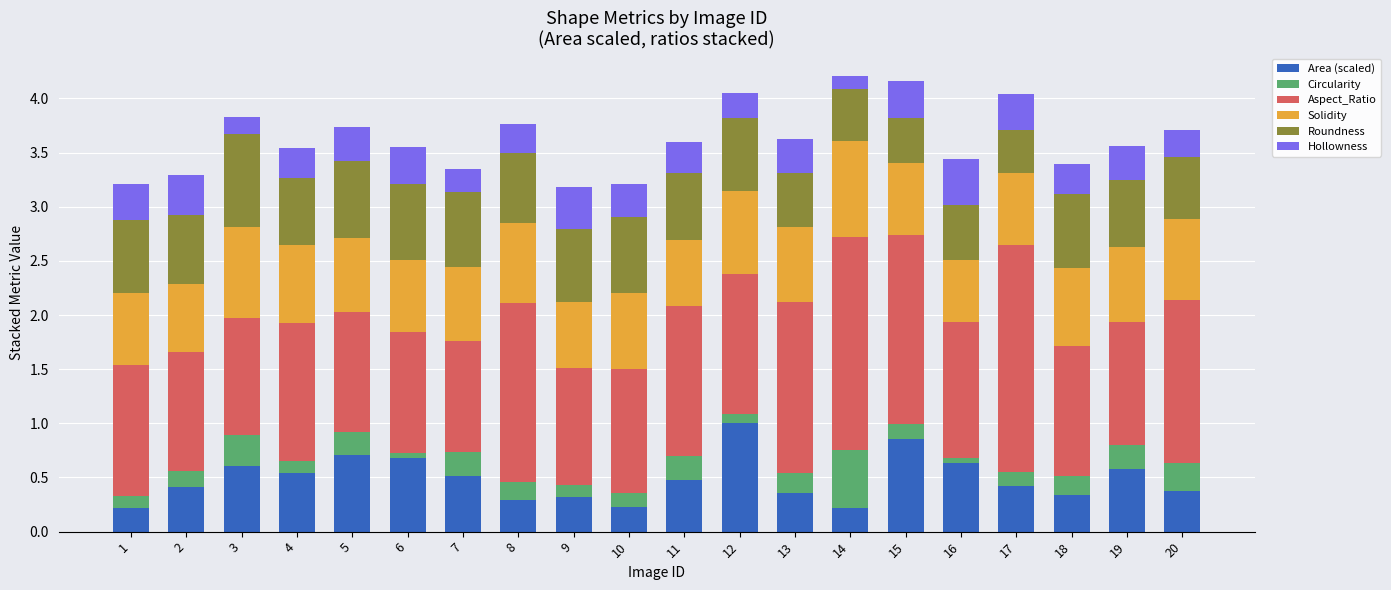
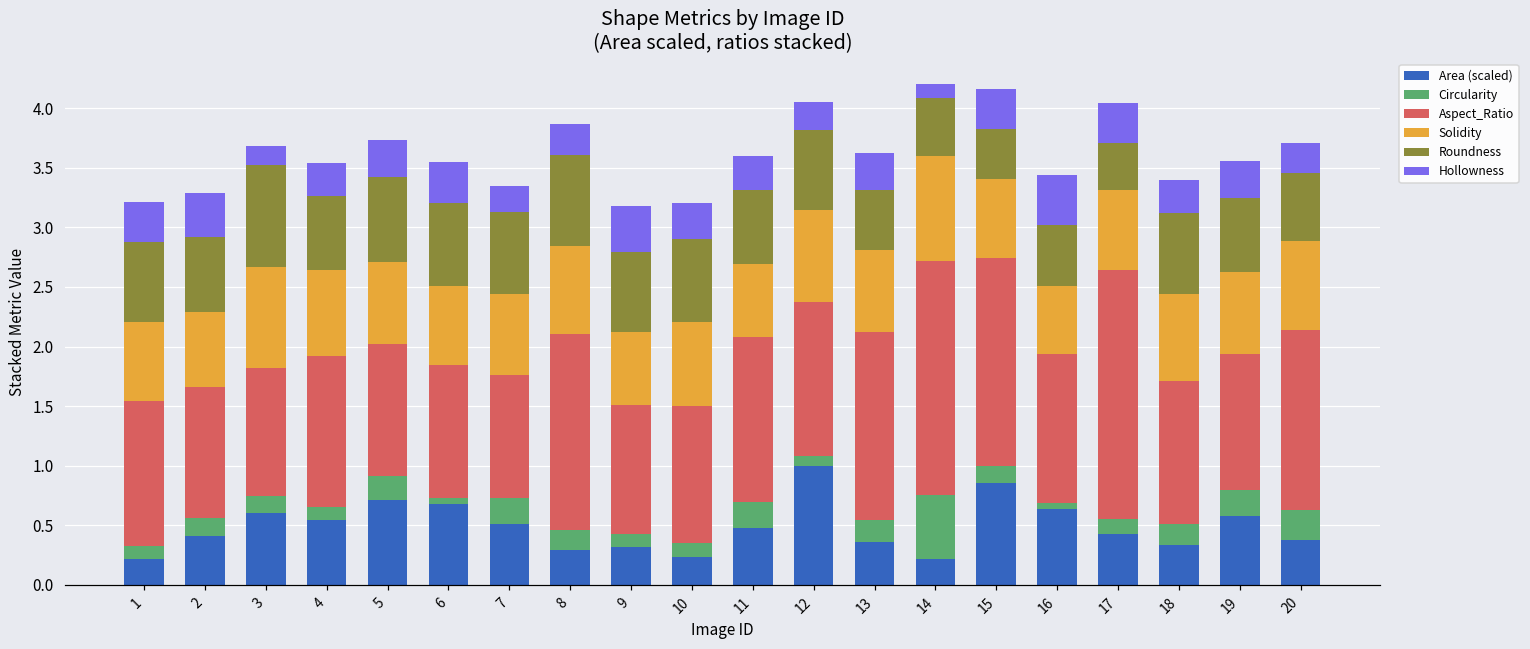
Circularity, 3: 0.28 -> 0.14
Roundness, 8: 0.65 -> 0.76
